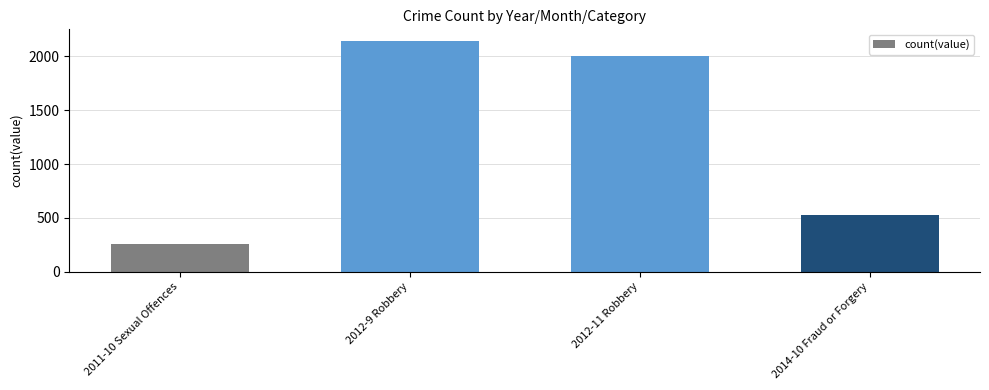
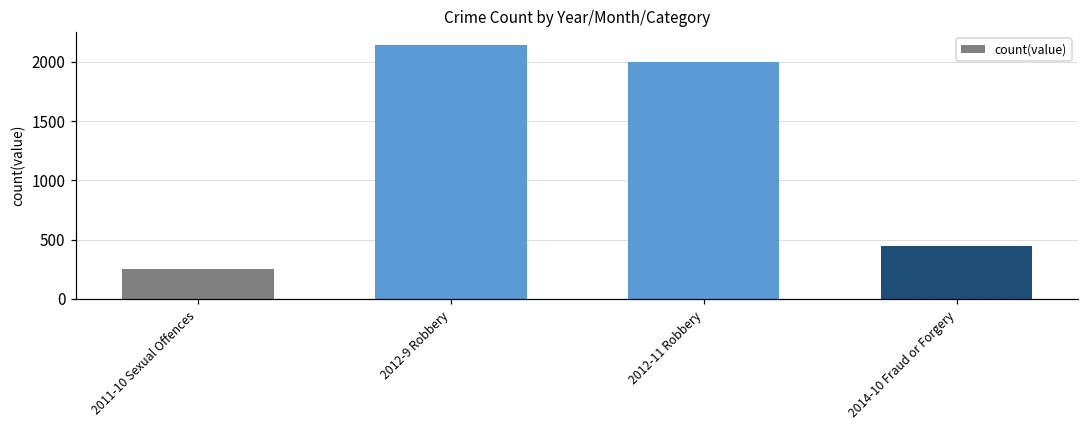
2014-10 Fraud or Forgery: 530 -> 440
